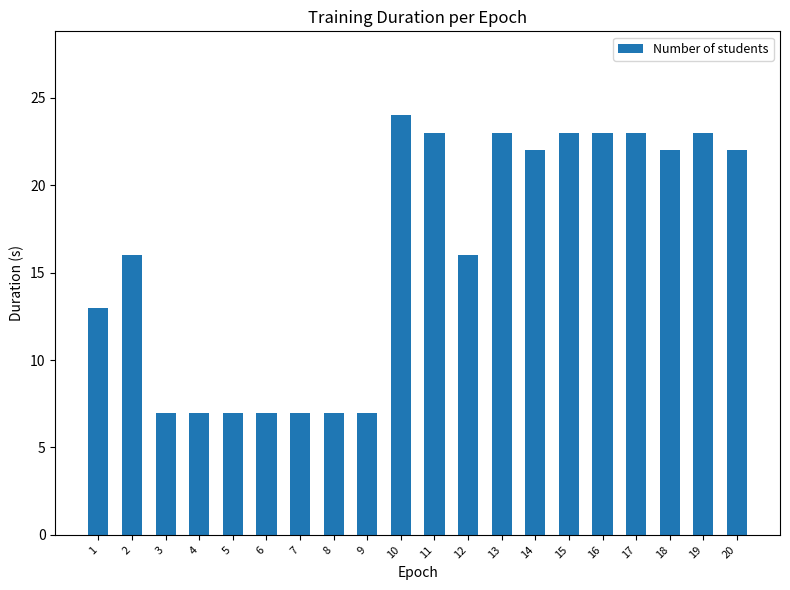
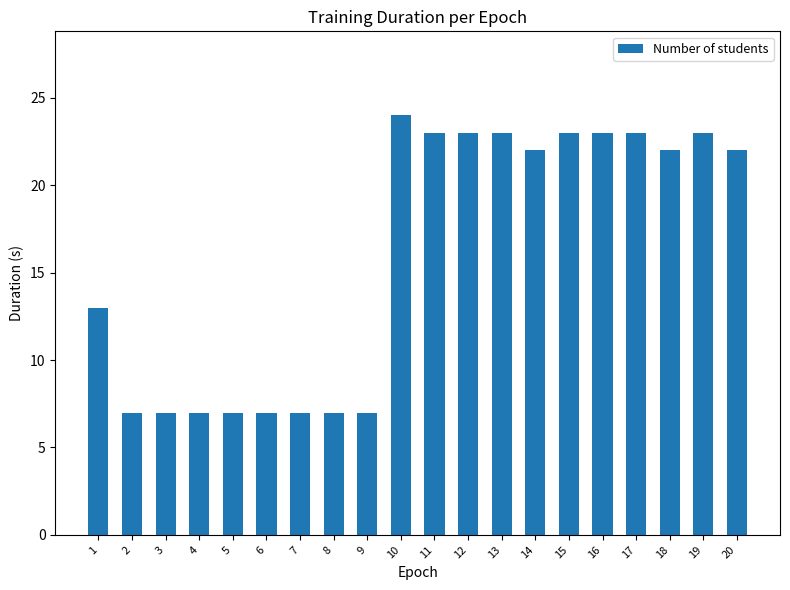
2: 16 -> 7
12: 16 -> 23
